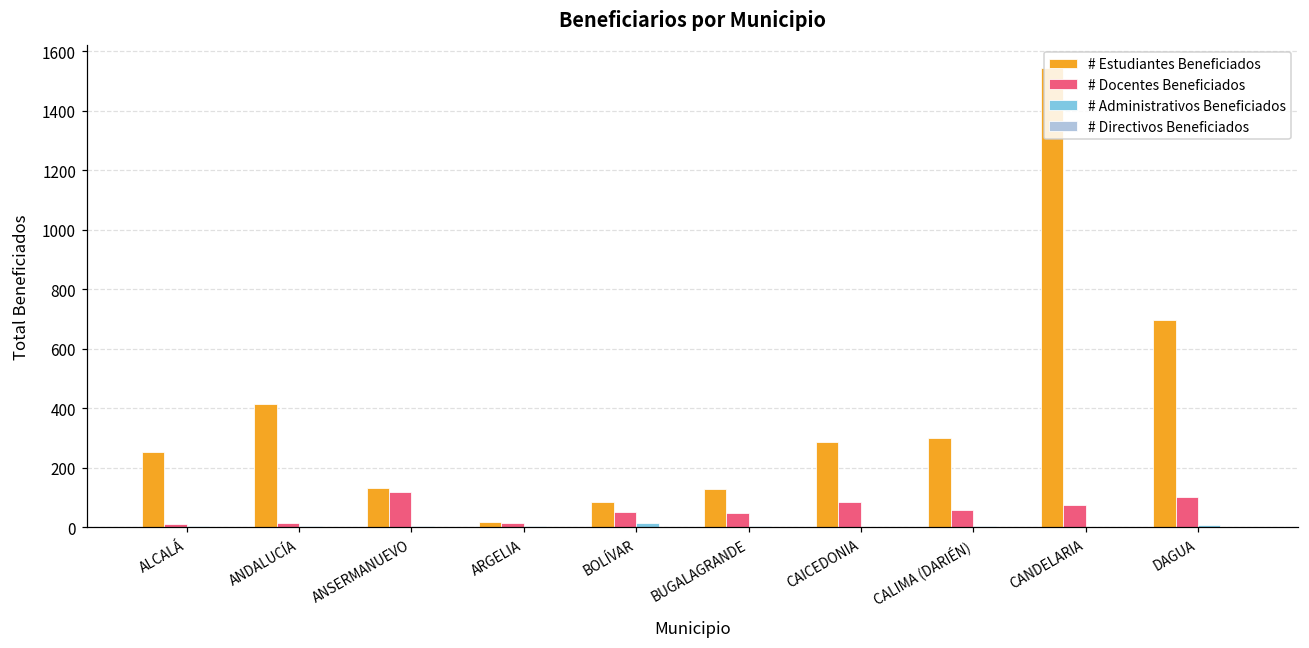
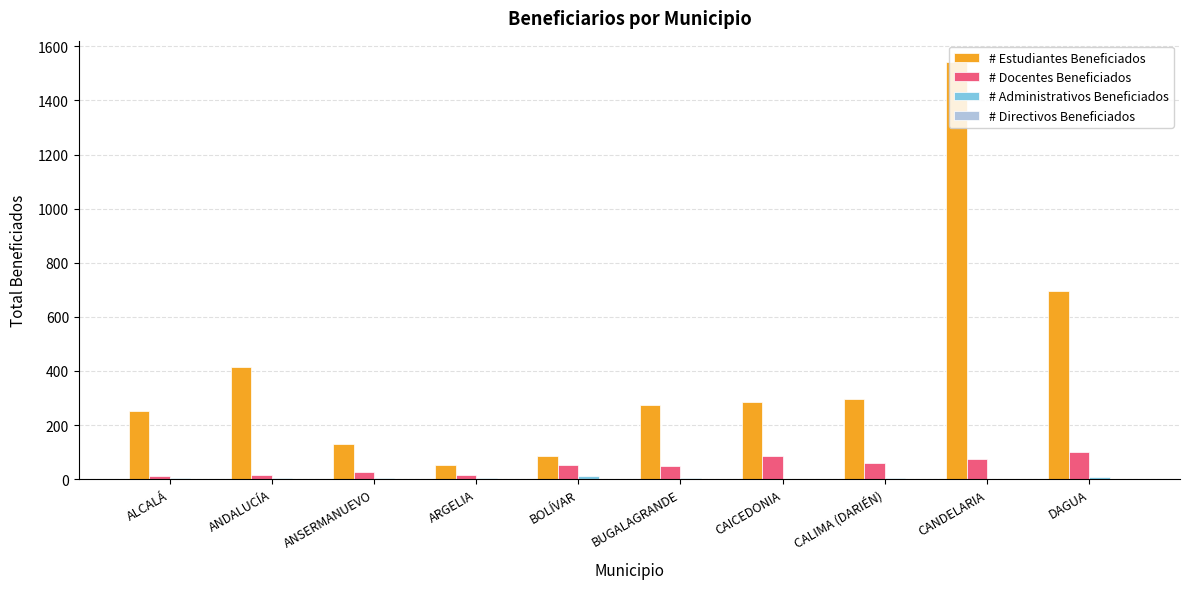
# Docentes Beneficiados, ANSERMANUEVO: 120 -> 30
# Estudiantes Beneficiados, ARGELIA: 20 -> 50
# Estudiantes Beneficiados, BUGALAGRANDE: 130 -> 270
